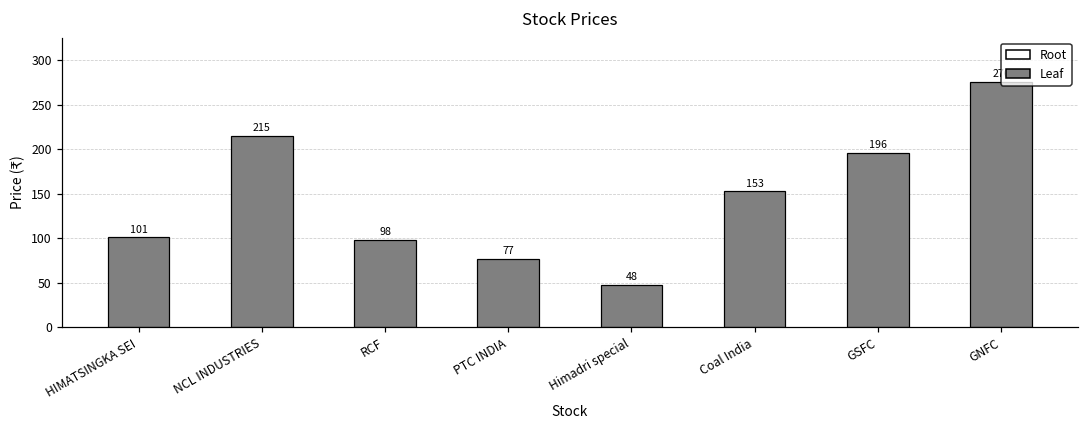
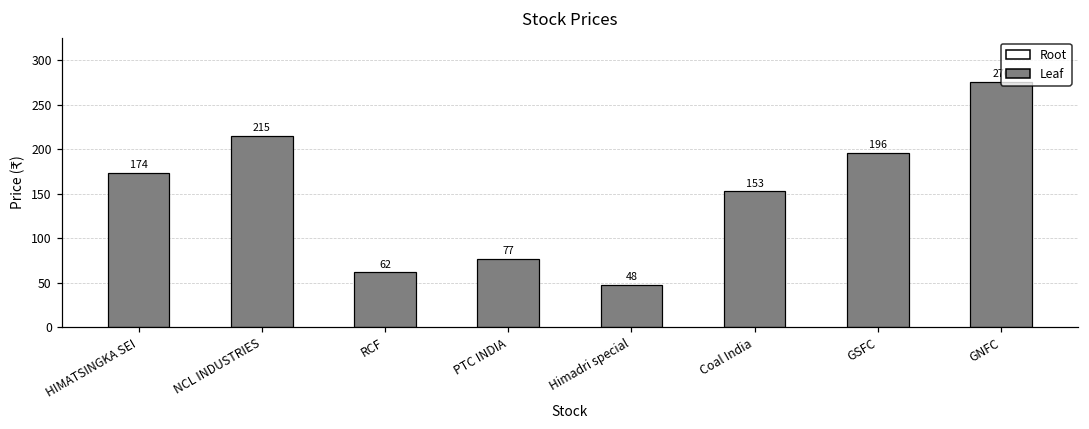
HIMATSINGKA SEI: 101 -> 174
RCF: 98 -> 62
